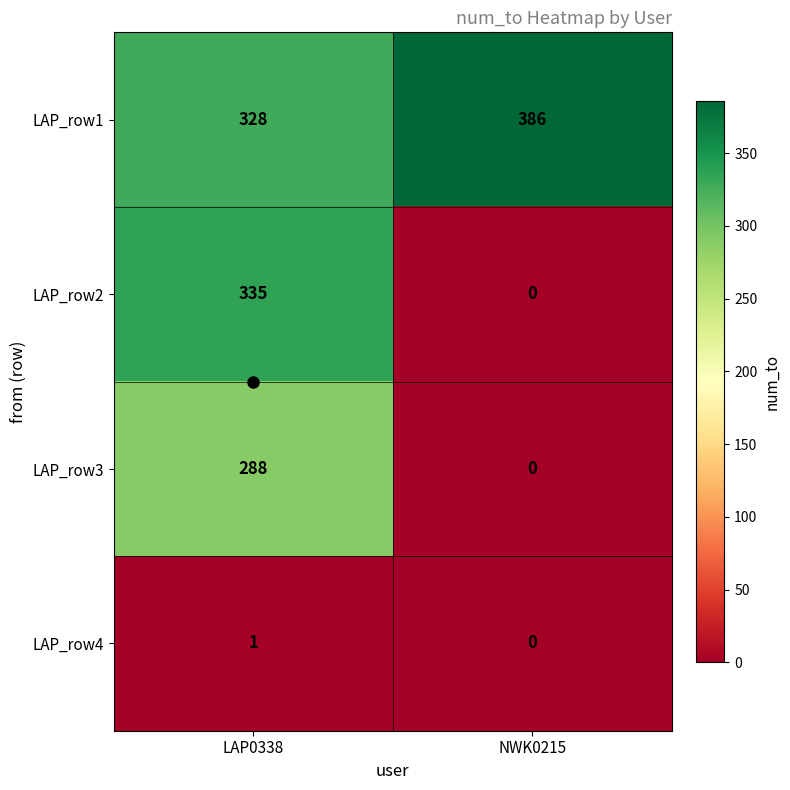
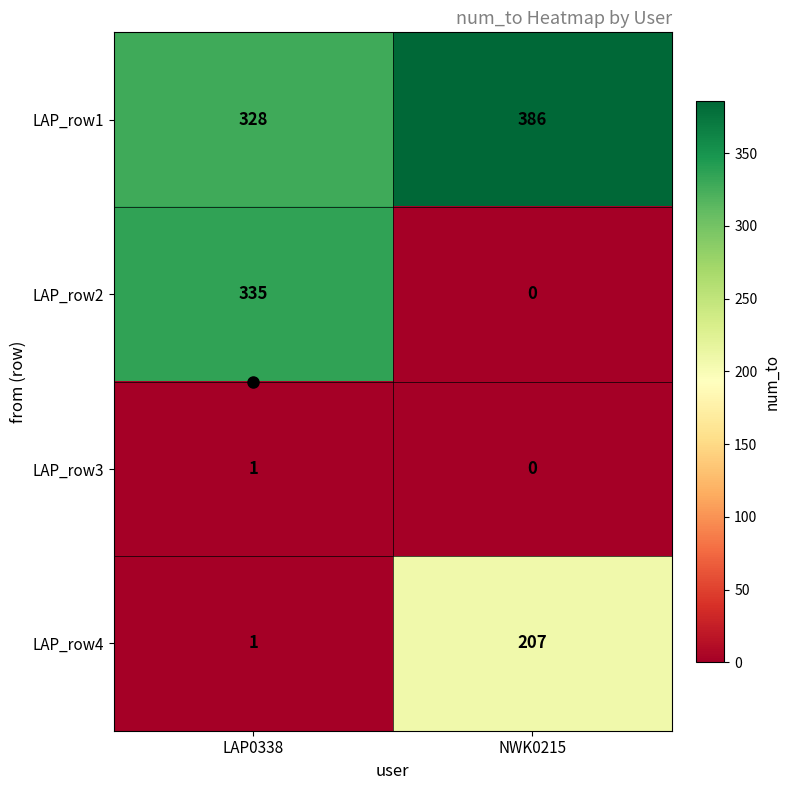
LAP_row3, LAP0338: 288 -> 1
LAP_row4, NWK0215: 0 -> 207
